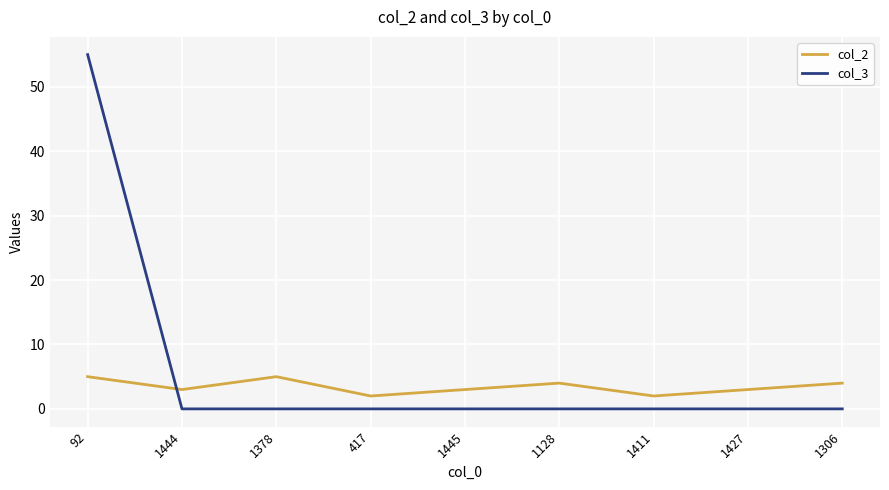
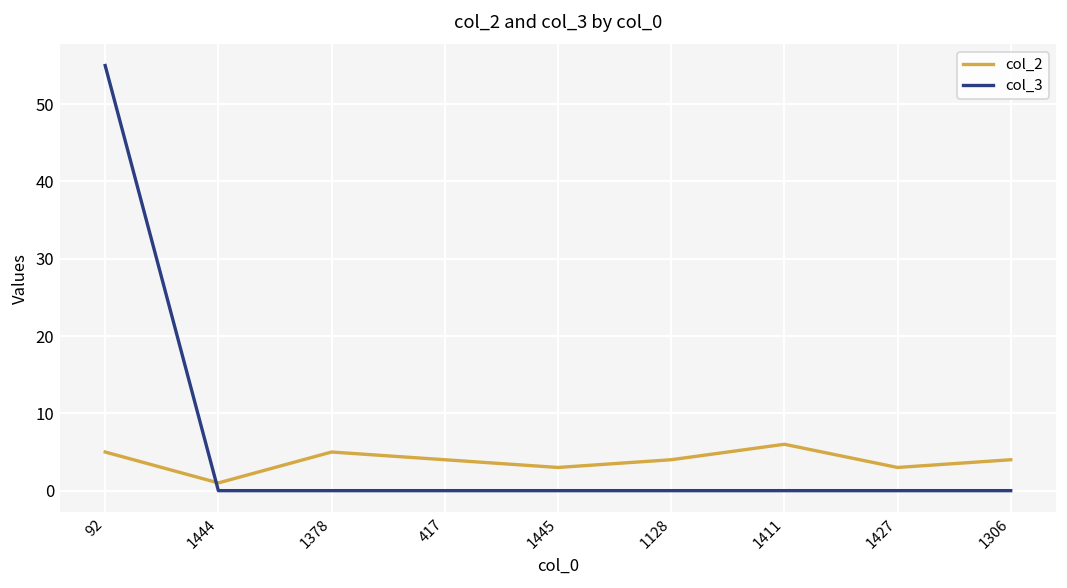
col_2, 1444: 3 -> 1
col_2, 417: 2 -> 4
col_2, 1411: 2 -> 6
